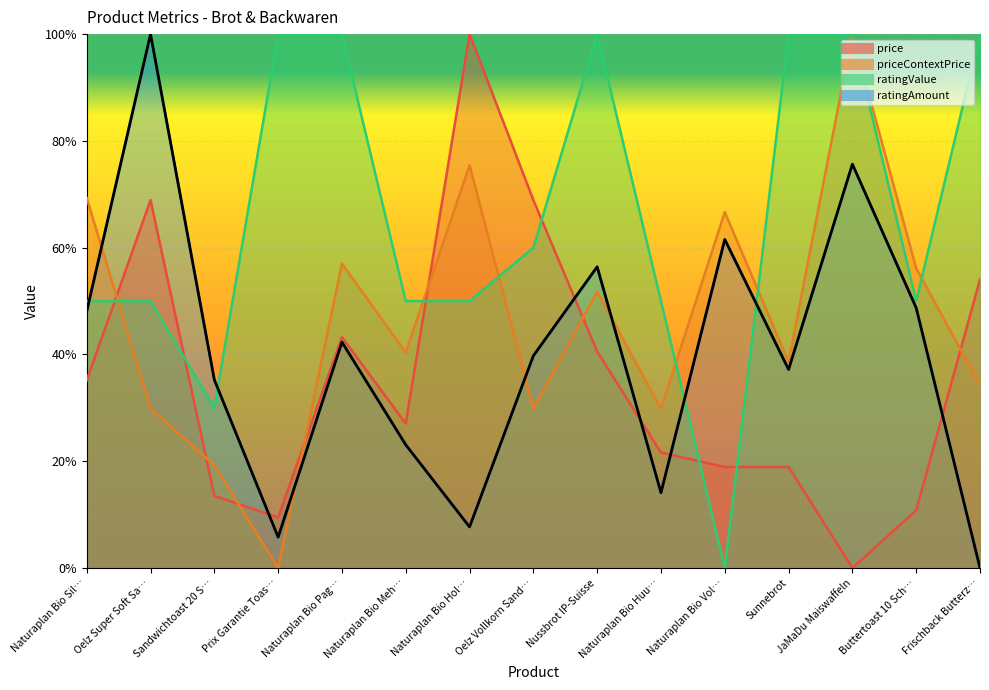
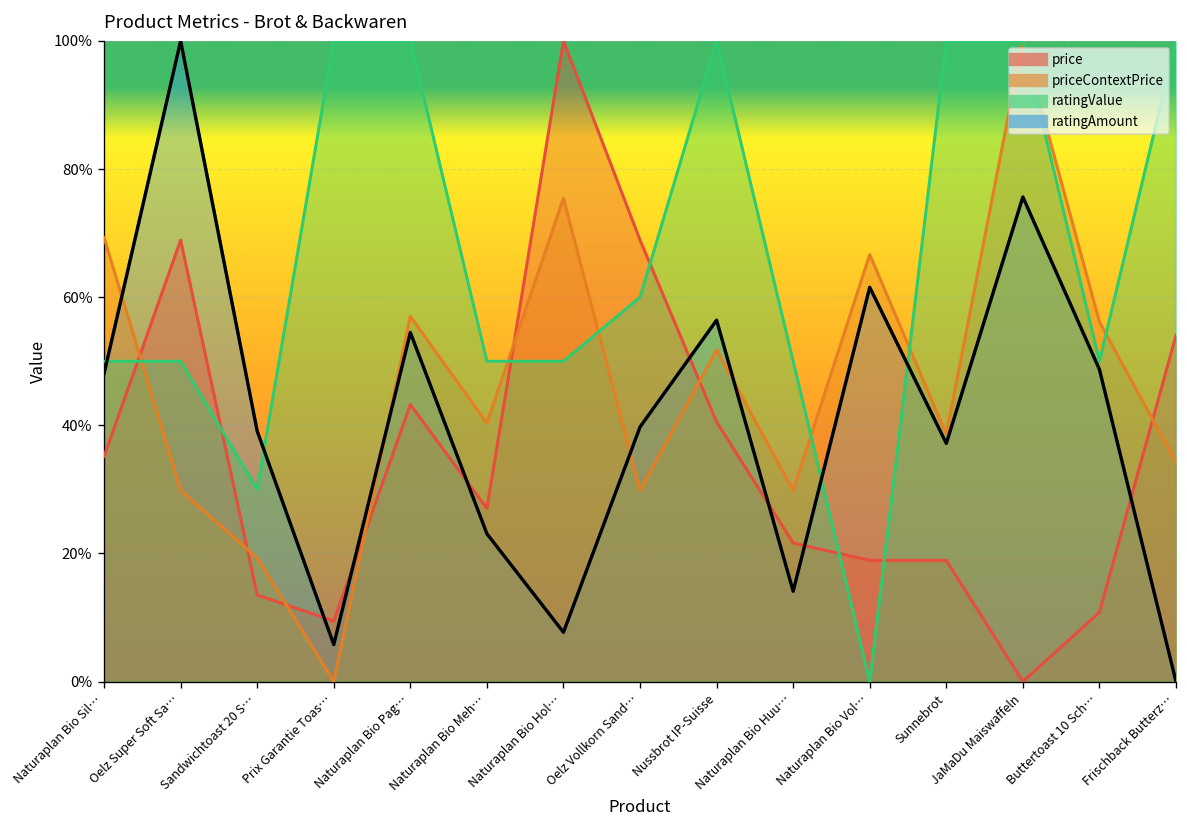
ratingAmount, Sandwichtoast 20 S…: 35% -> 39%
ratingAmount, Naturaplan Bio Pag…: 42% -> 54%
